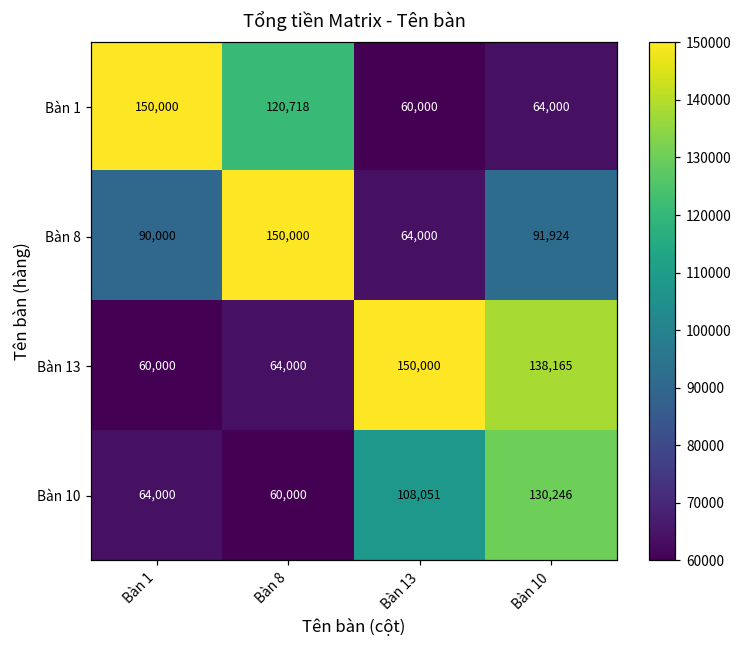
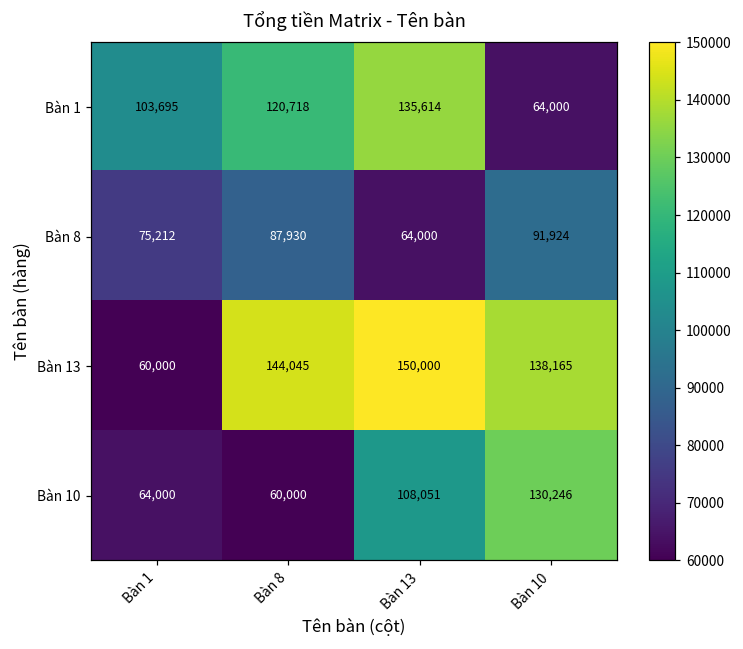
Bàn 1, Bàn 1: 150,000 -> 103,695
Bàn 1, Bàn 13: 60,000 -> 135,614
Bàn 8, Bàn 1: 90,000 -> 75,212
Bàn 8, Bàn 8: 150,000 -> 87,930
Bàn 13, Bàn 8: 64,000 -> 144,045
